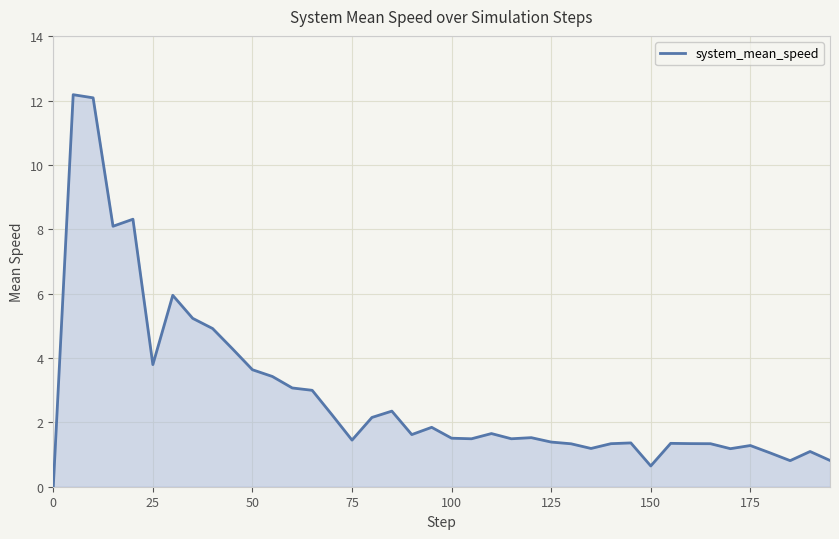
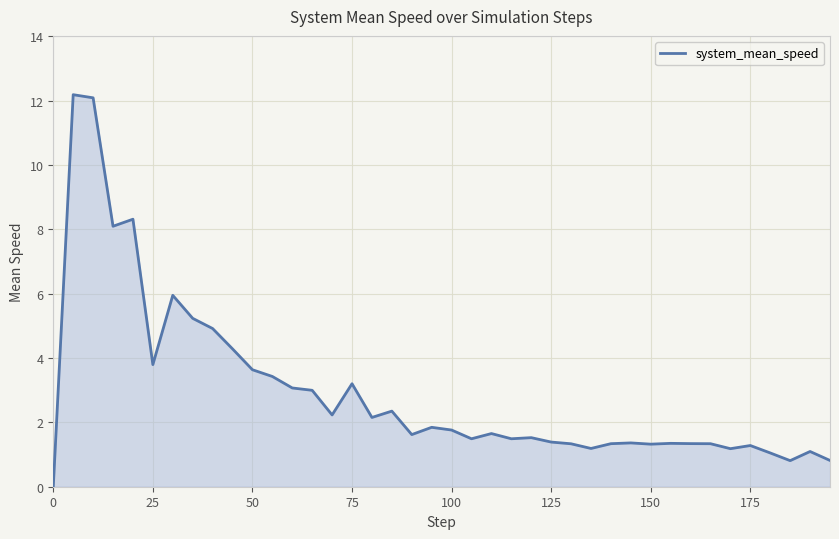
75: 1.4 -> 3.2
100: 1.5 -> 1.8
150: 0.6 -> 1.3
